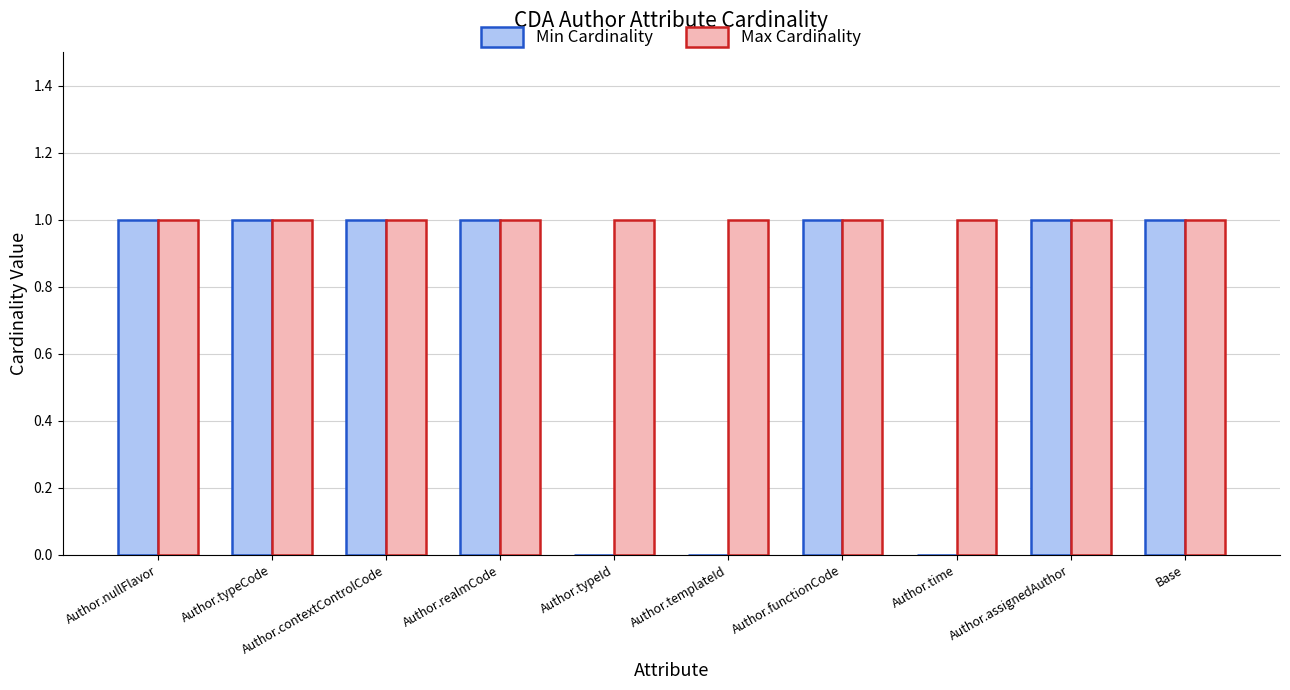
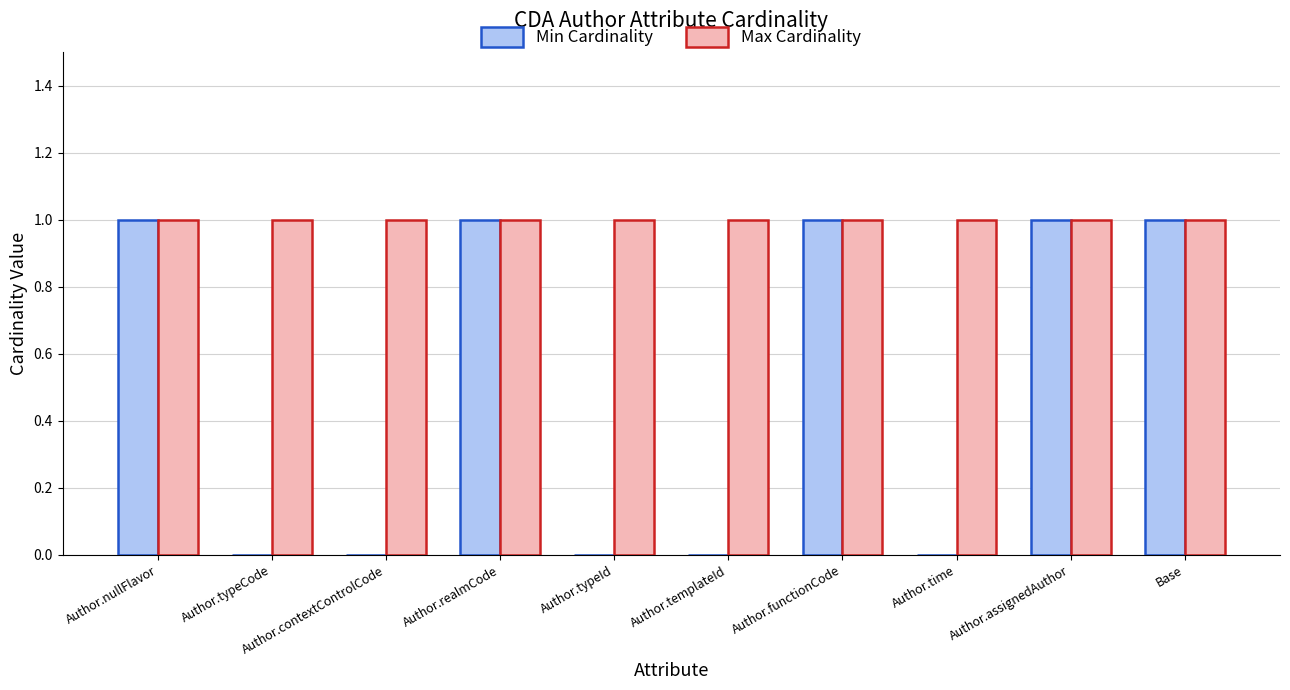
Min Cardinality, Author.typeCode: 1 -> 0
Min Cardinality, Author.contextControlCode: 1 -> 0
